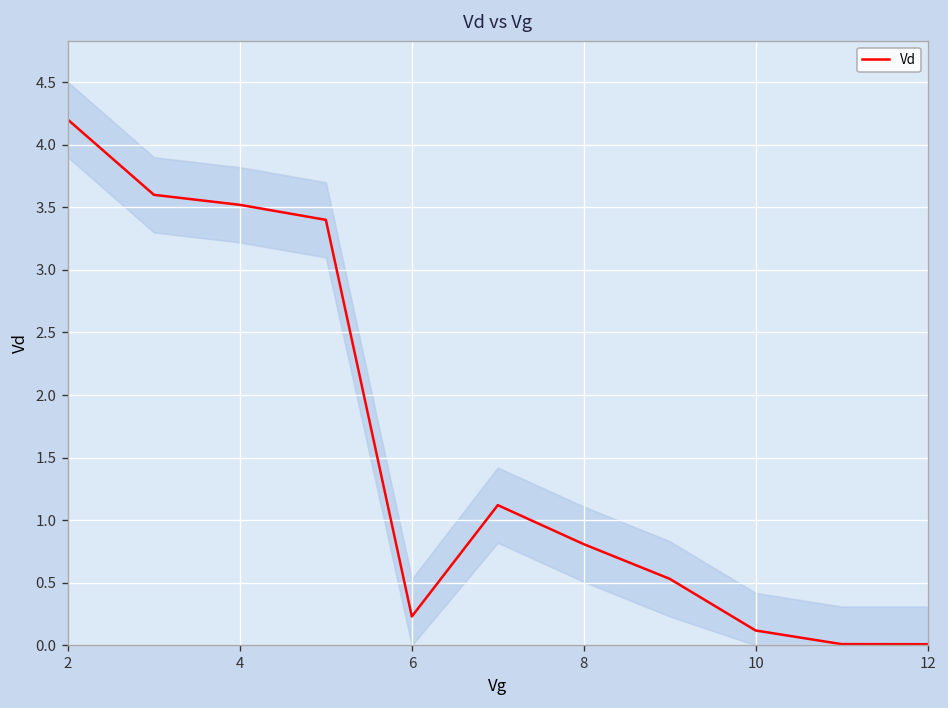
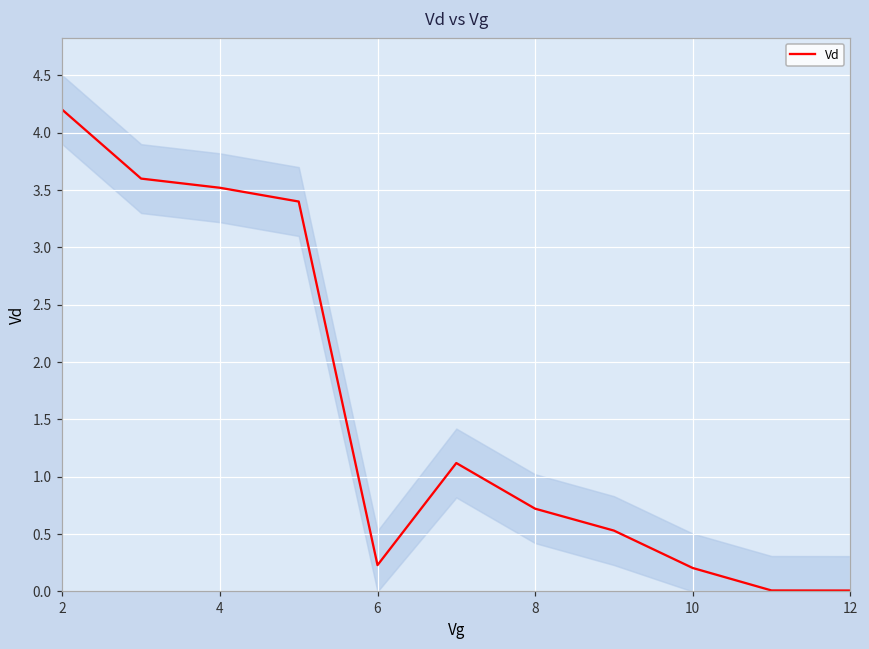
Vd, 8: 0.81 -> 0.72
Vd, 10: 0.12 -> 0.21
